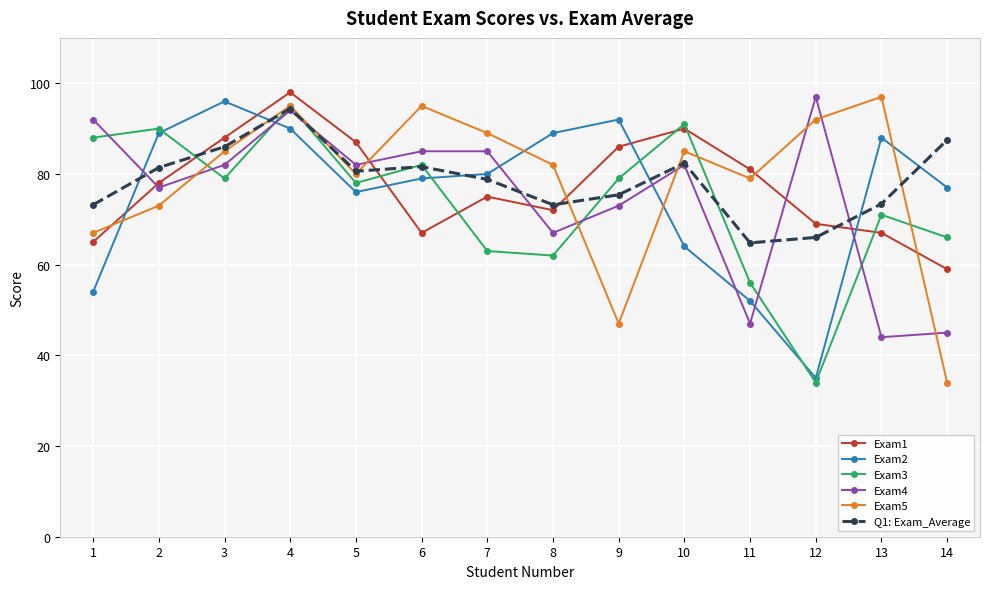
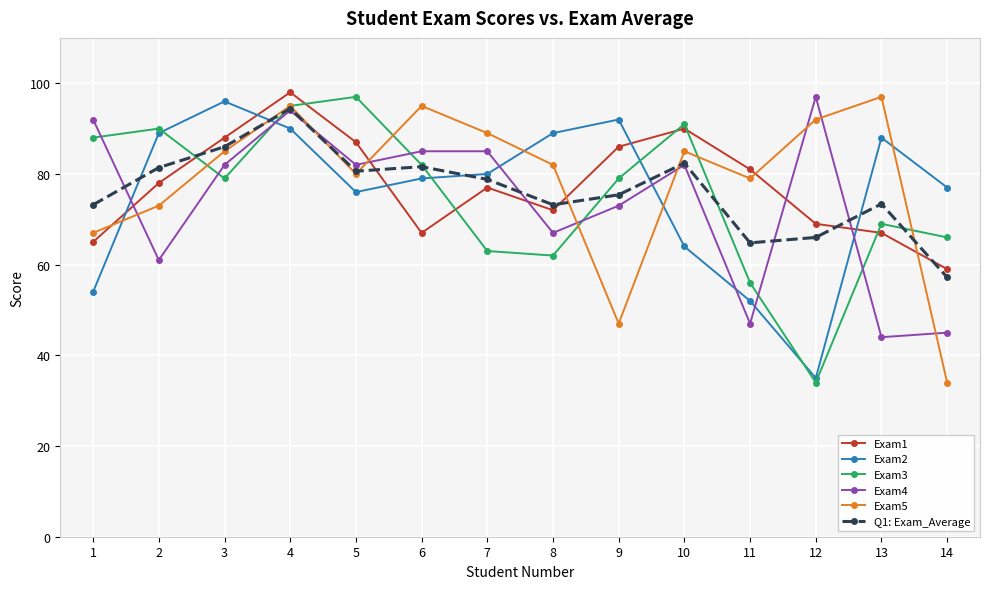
Exam4, 2: 77 -> 61
Exam3, 5: 78 -> 97
Exam1, 7: 75 -> 77
Exam3, 13: 71 -> 69
Q1: Exam_Average, 14: 88 -> 57
